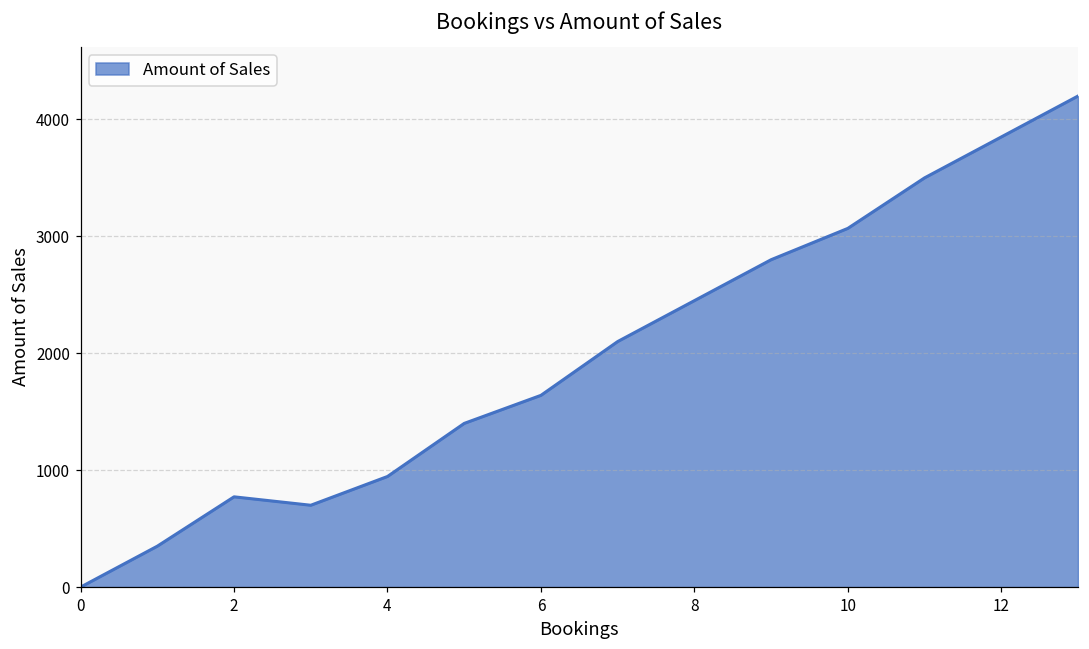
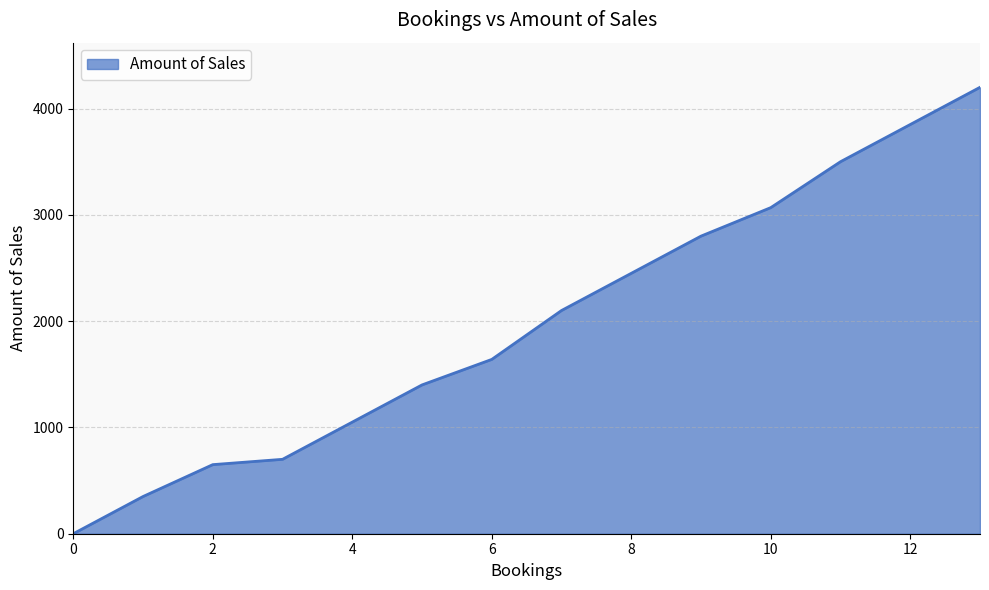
2: 770 -> 650
4: 950 -> 1050
